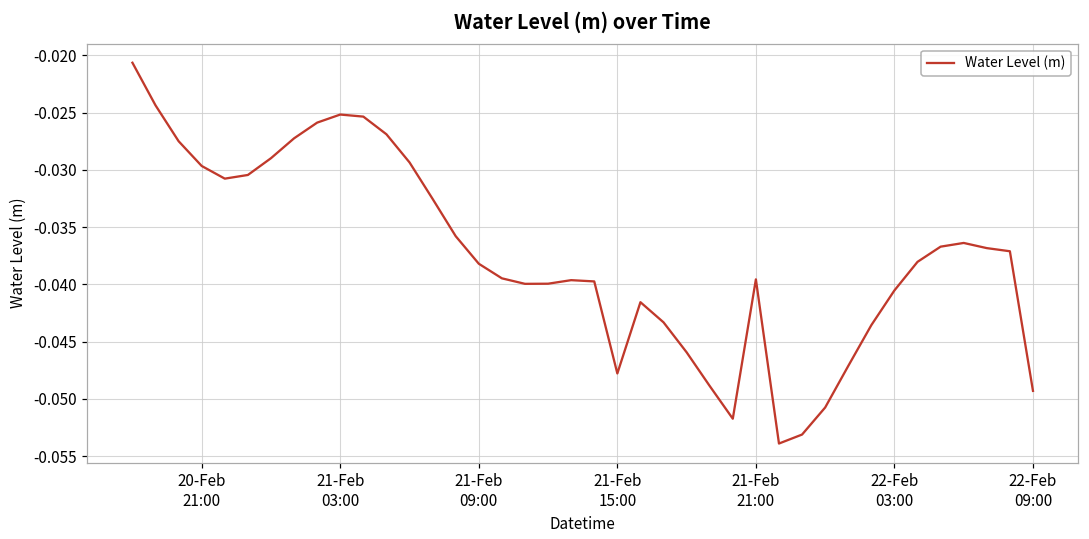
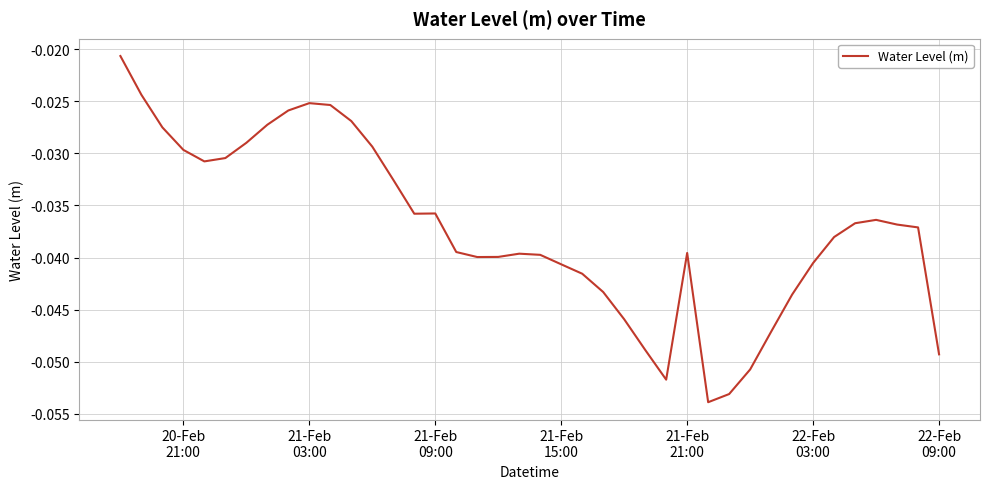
21-Feb 09:00: -0.0382 -> -0.0358
21-Feb 15:00: -0.0478 -> -0.0407
